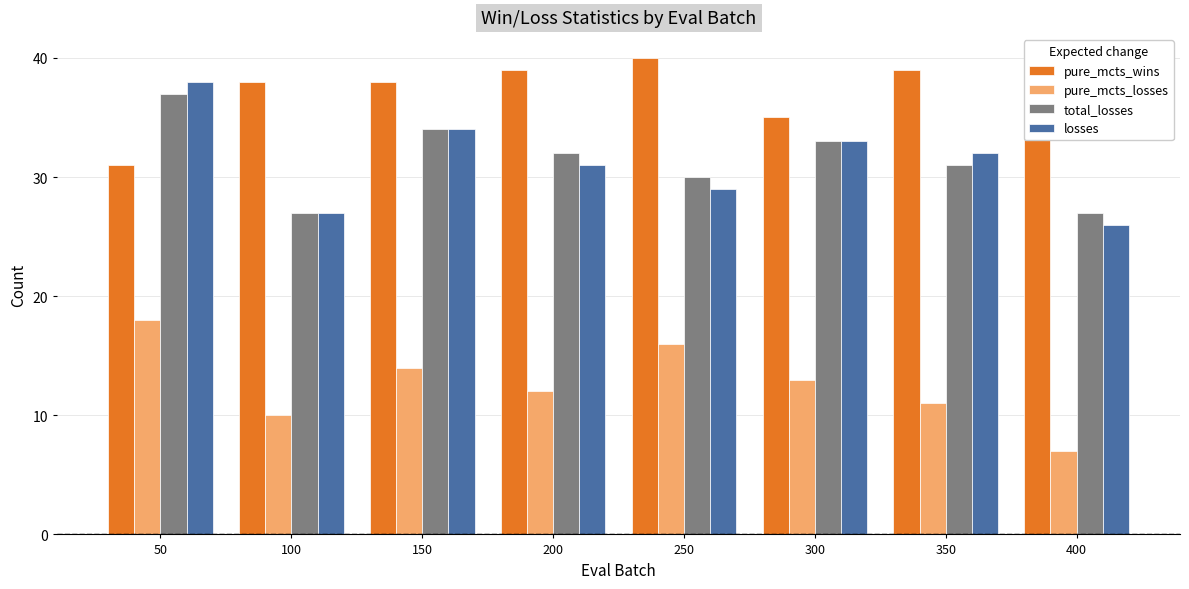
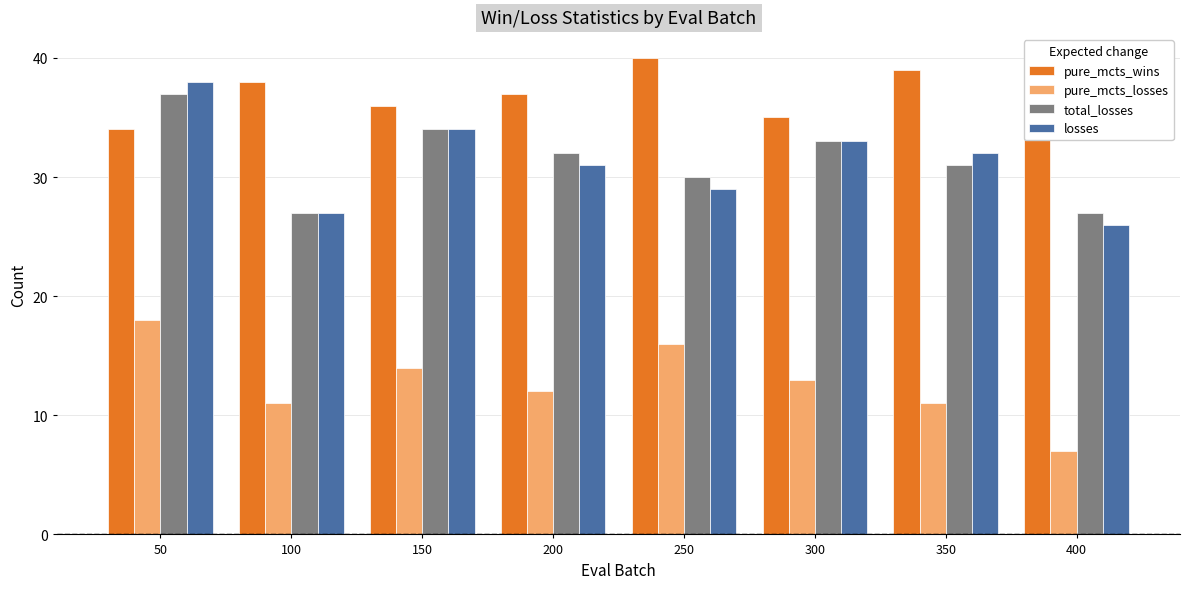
pure_mcts_wins, 50: 31 -> 34
pure_mcts_losses, 100: 10 -> 11
pure_mcts_wins, 150: 38 -> 36
pure_mcts_wins, 200: 39 -> 37
